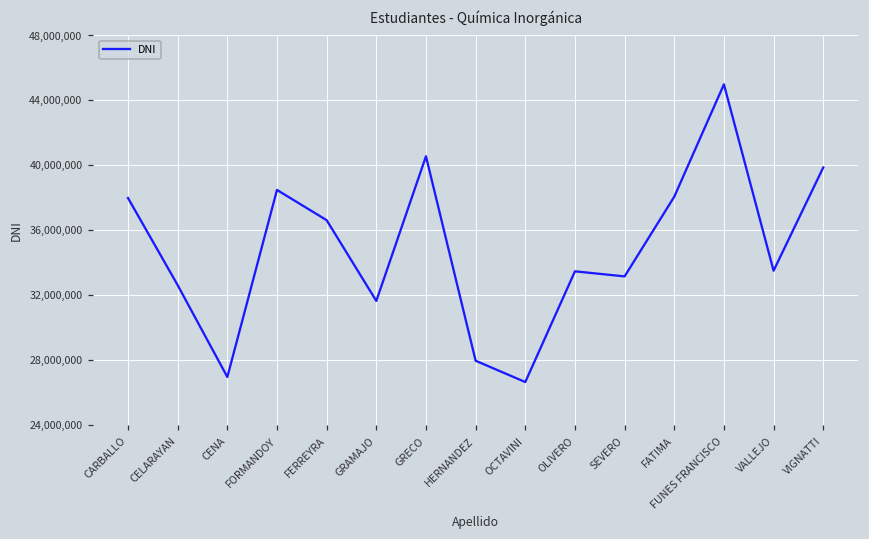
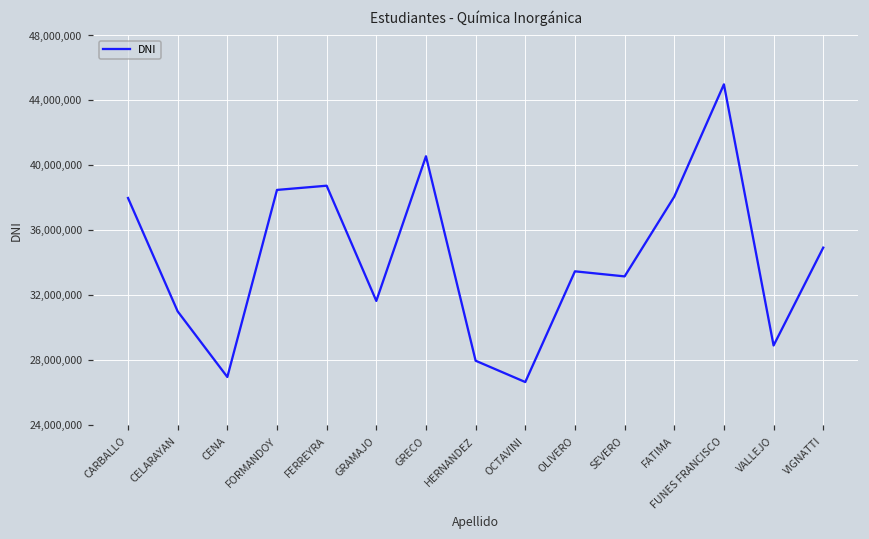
CELARAYAN: 32,600,000 -> 31,000,000
FERREYRA: 36,600,000 -> 38,800,000
VALLEJO: 33,500,000 -> 28,900,000
VIGNATTI: 39,900,000 -> 34,900,000
